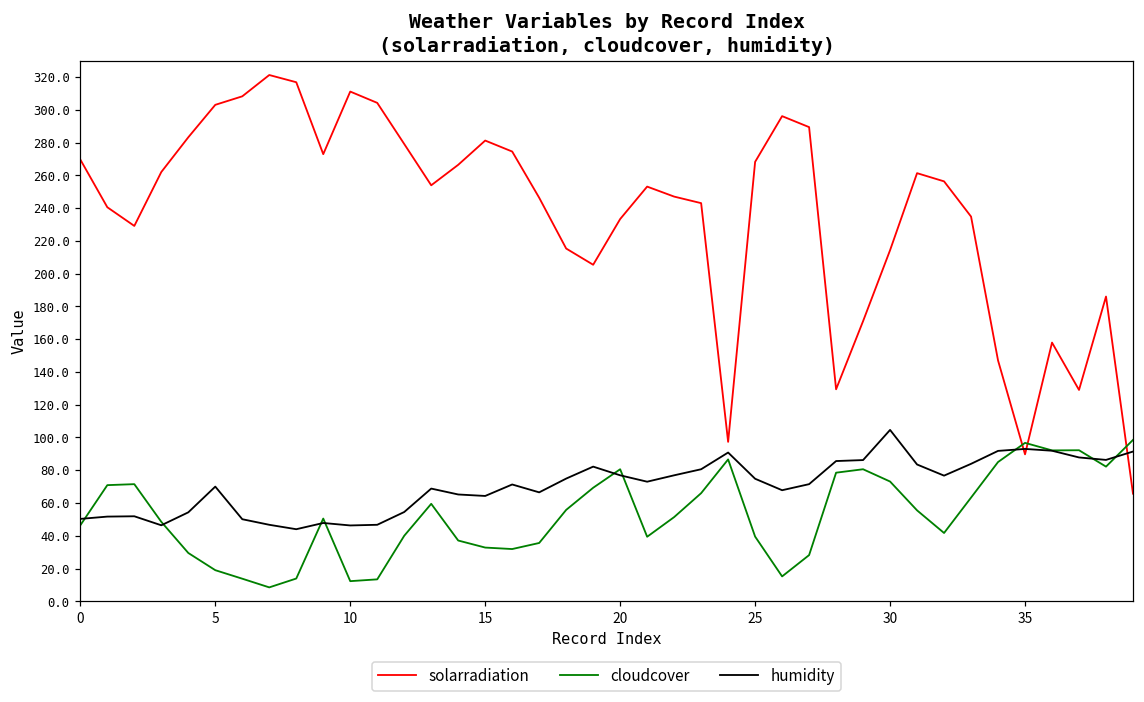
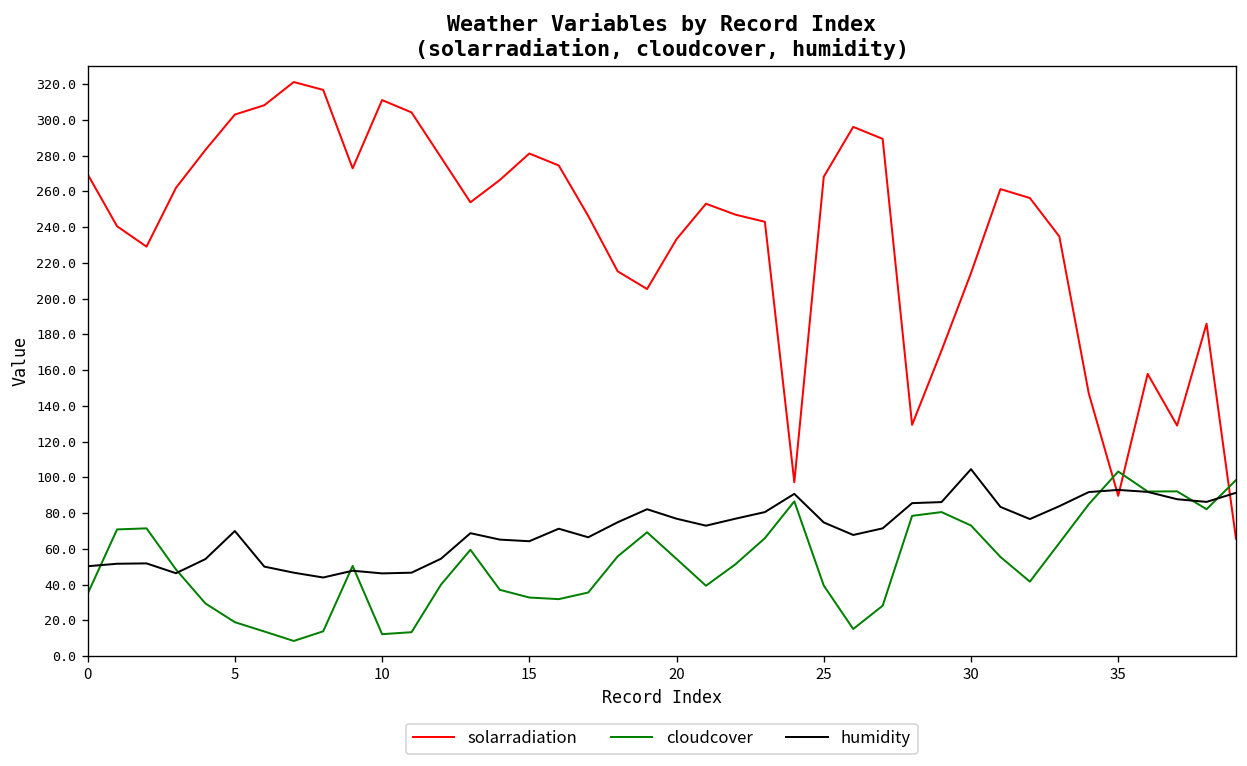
cloudcover, 0: 46 -> 35
cloudcover, 20: 81 -> 54
cloudcover, 35: 97 -> 103
